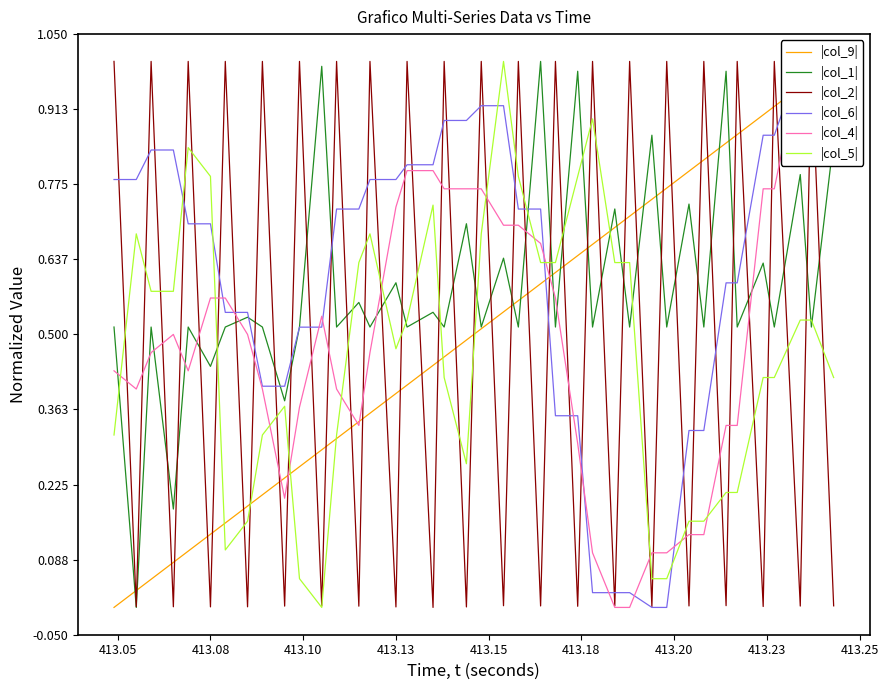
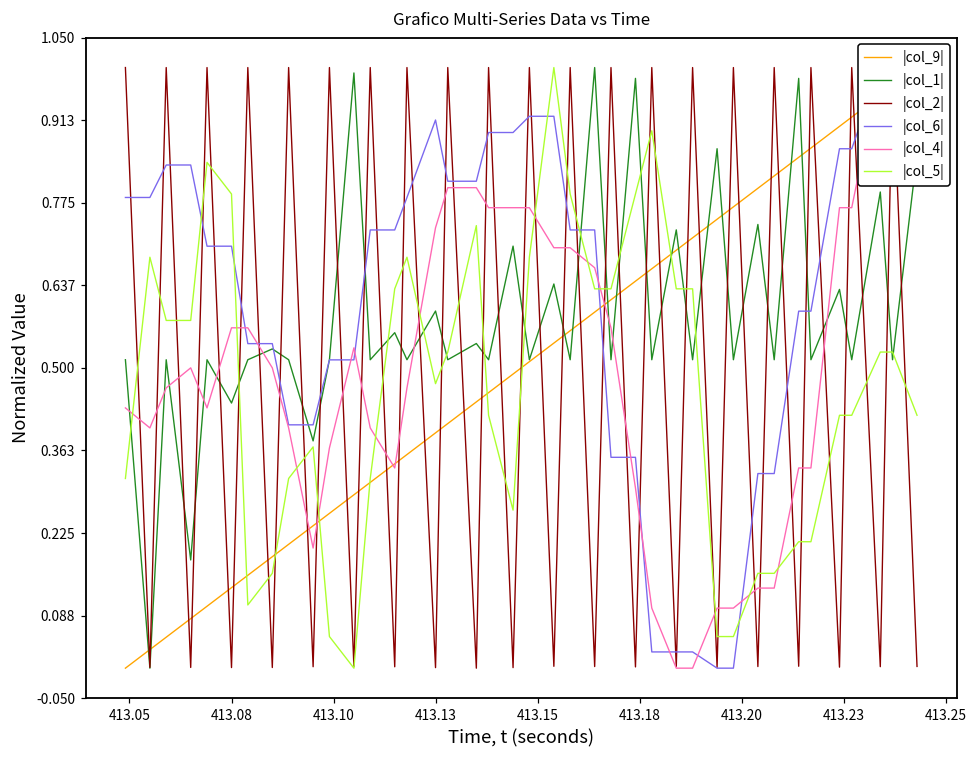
|col_6|, 413.13: 0.78 -> 0.91
